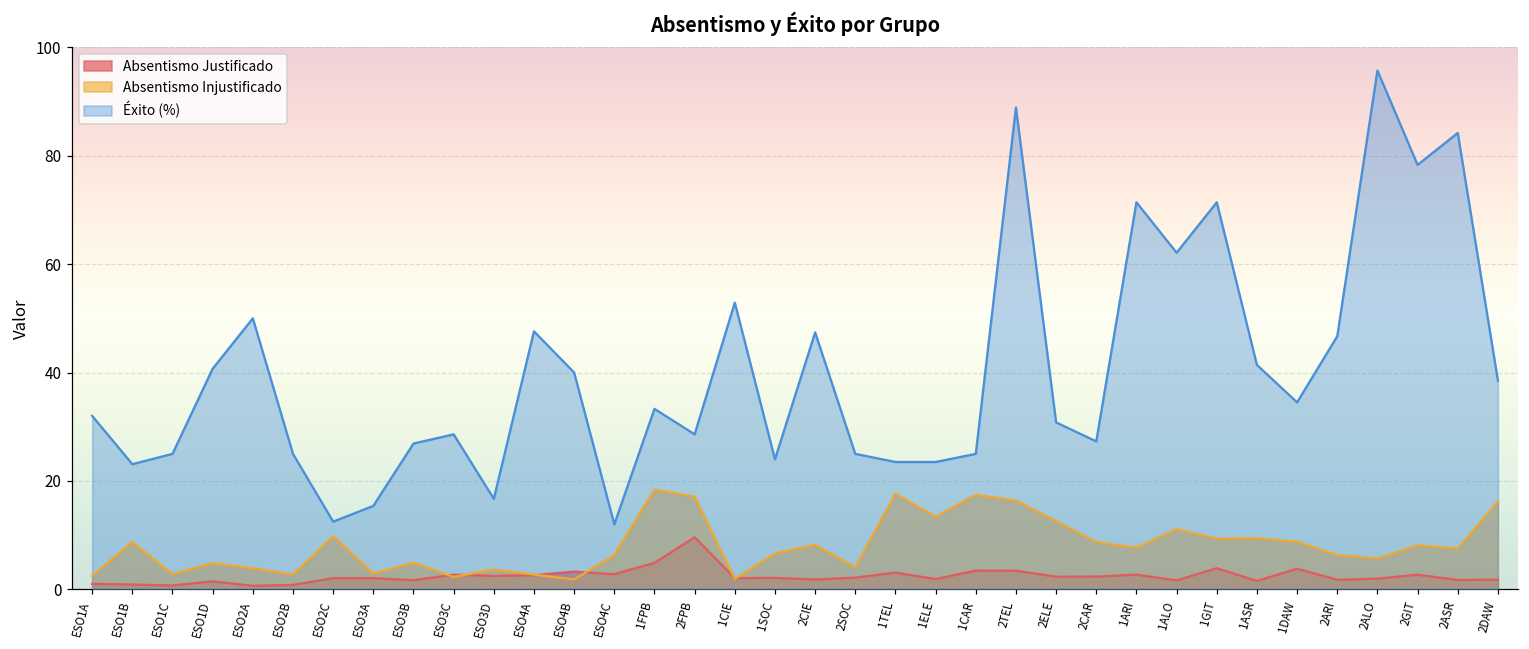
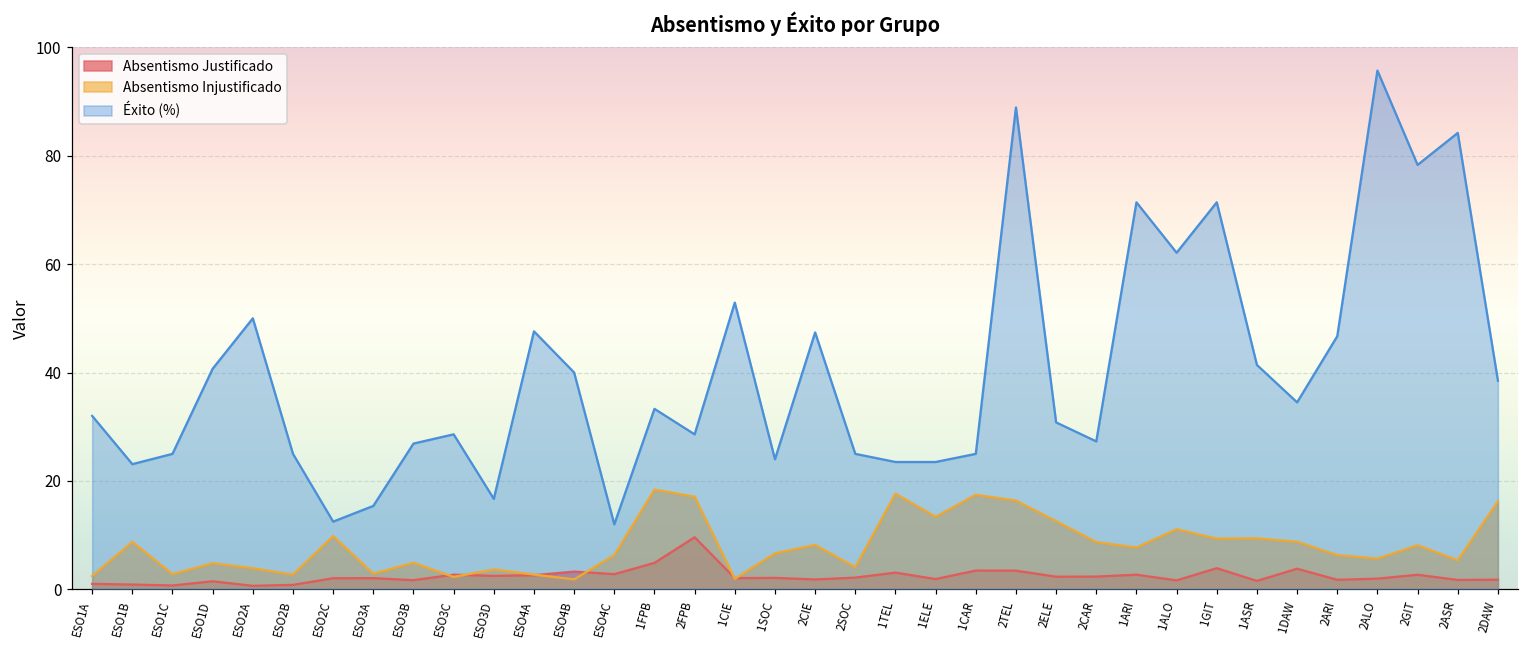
Absentismo Injustificado, 2ASR: 8 -> 5
